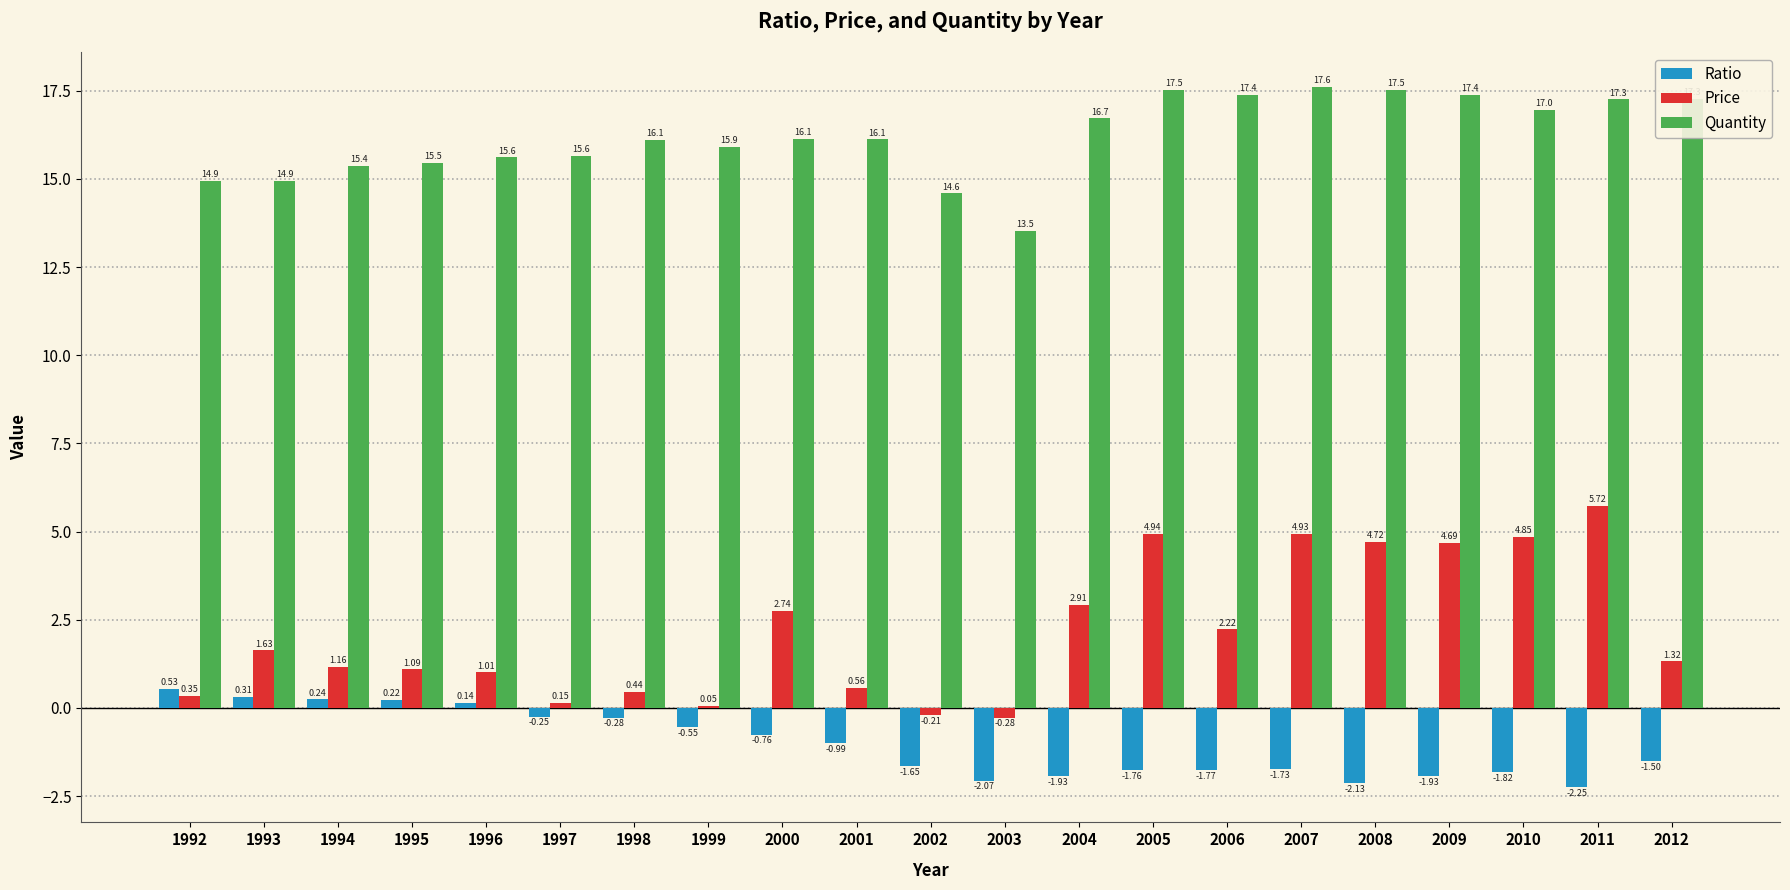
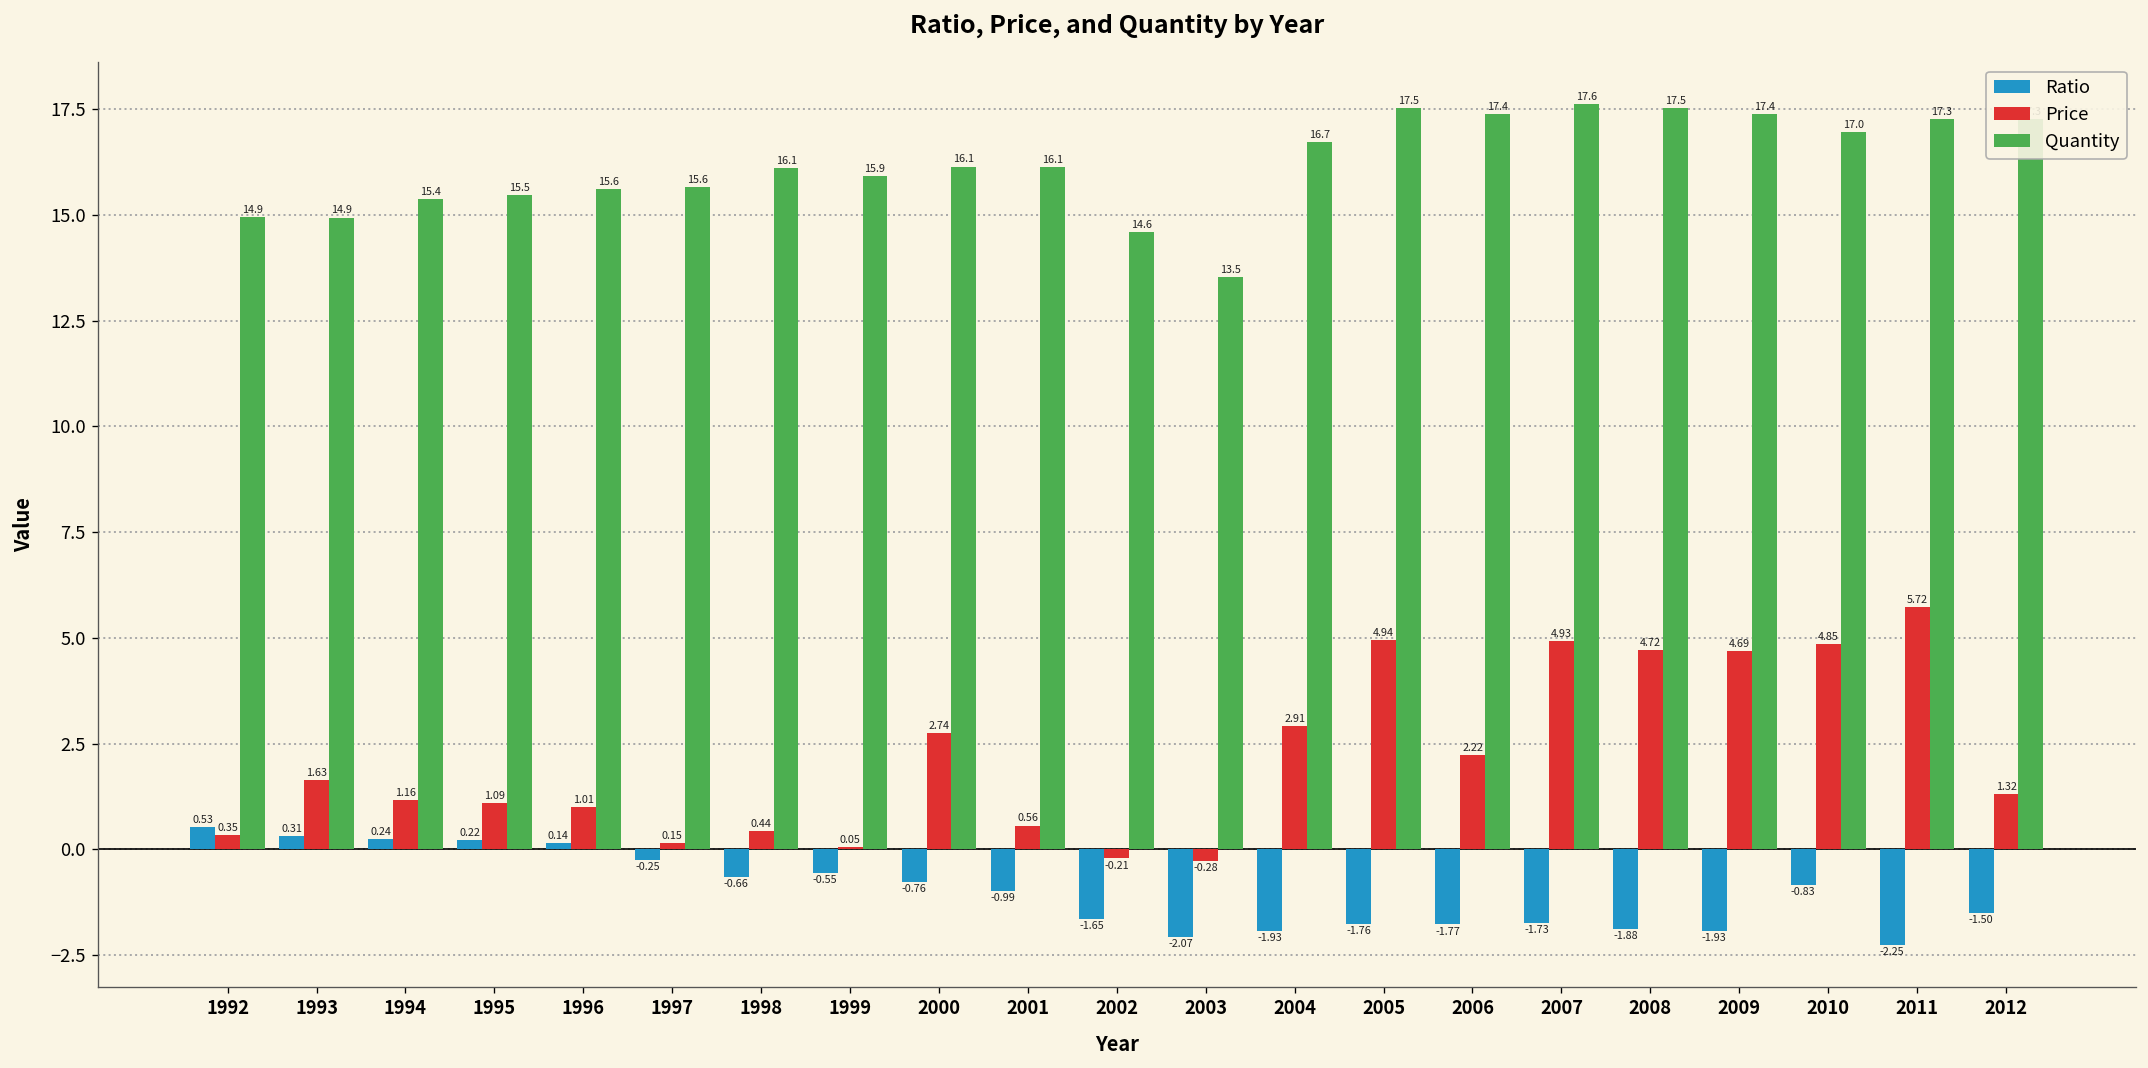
Ratio, 1998: -0.28 -> -0.66
Ratio, 2008: -2.13 -> -1.88
Ratio, 2010: -1.82 -> -0.83
